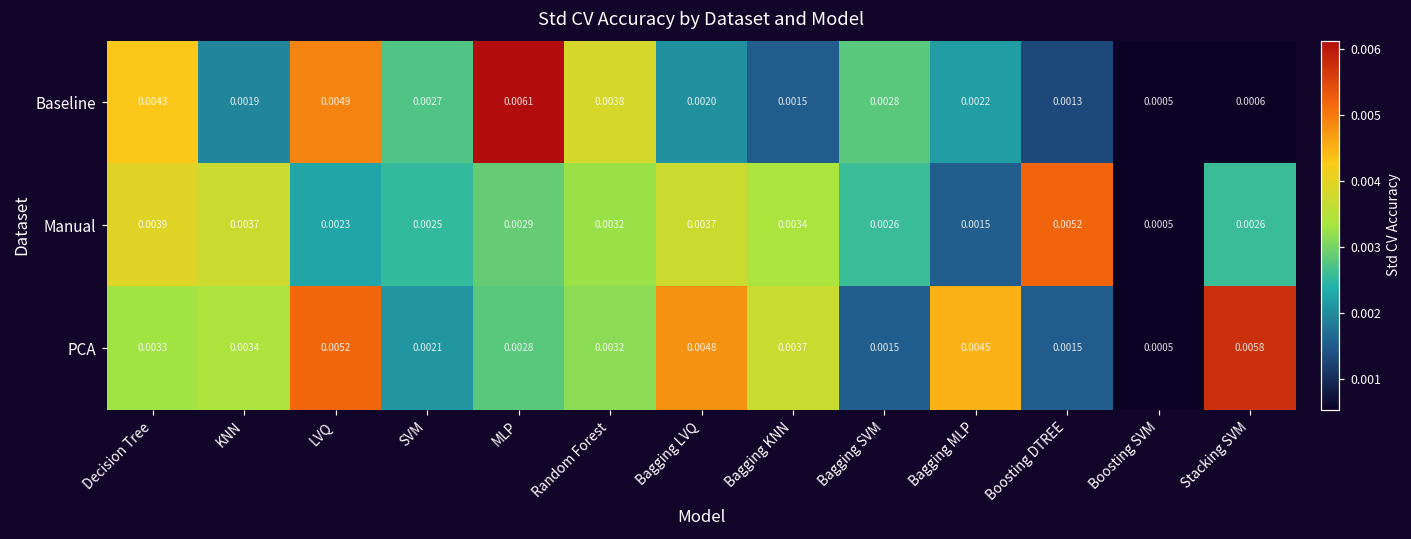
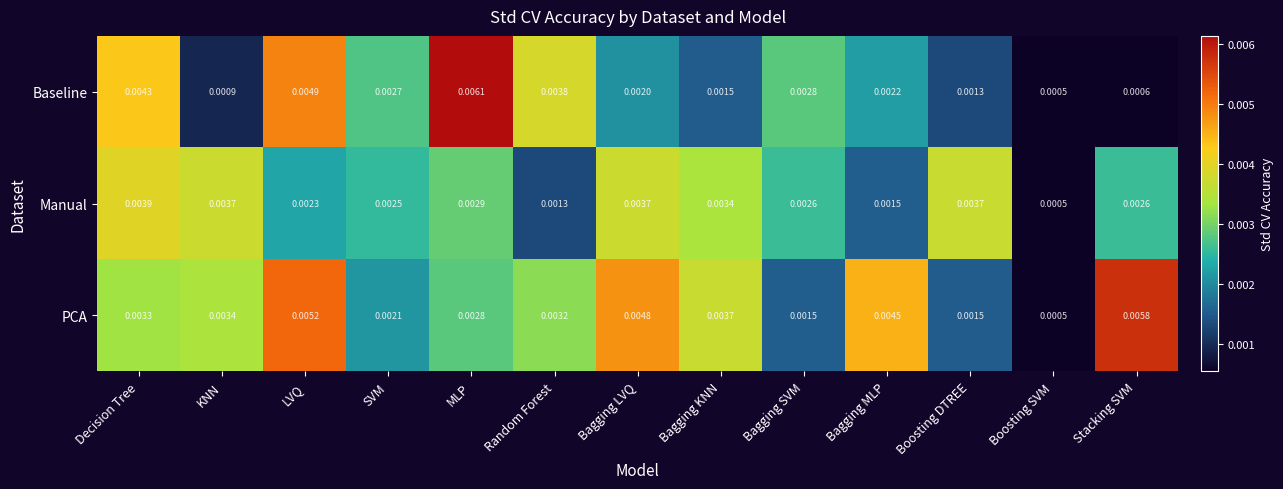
Baseline, KNN: 0.0019 -> 0.0009
Manual, Random Forest: 0.0032 -> 0.0013
Manual, Boosting DTREE: 0.0052 -> 0.0037
